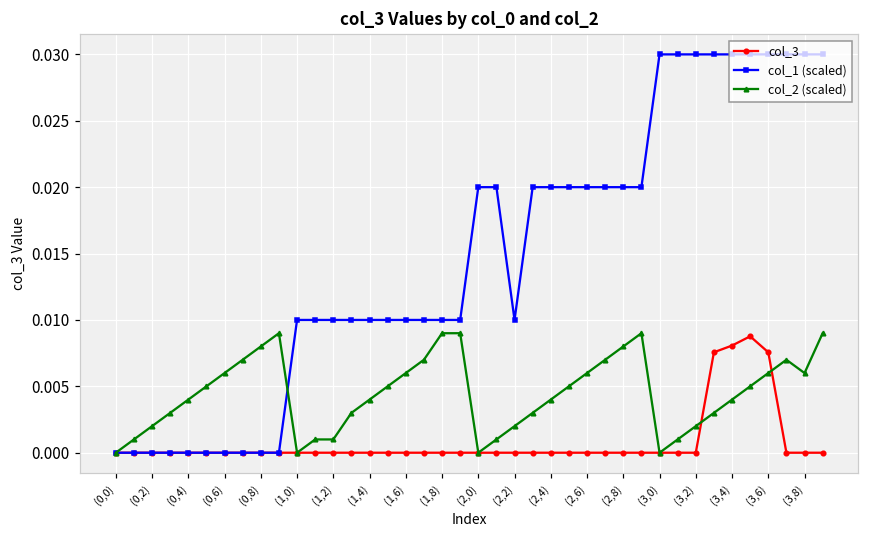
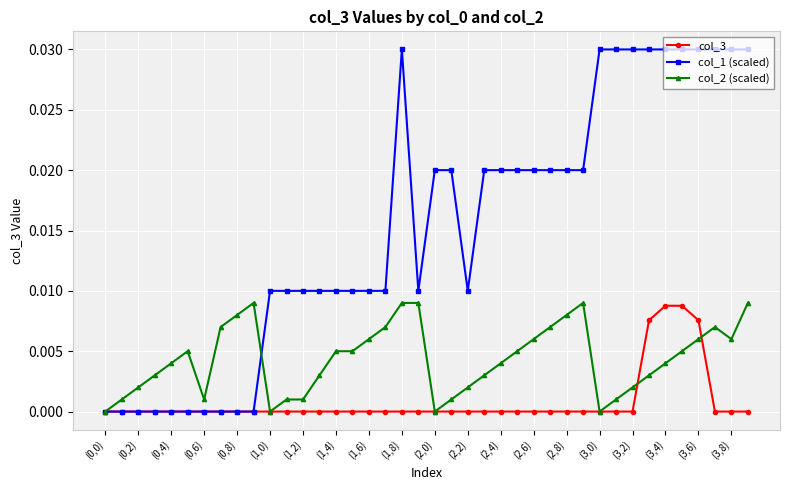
col_2 (scaled), (0,6): 0.0060 -> 0.0010
col_2 (scaled), (1,4): 0.0040 -> 0.0050
col_1 (scaled), (1,8): 0.0100 -> 0.0300
col_3, (3,4): 0.0081 -> 0.0088
